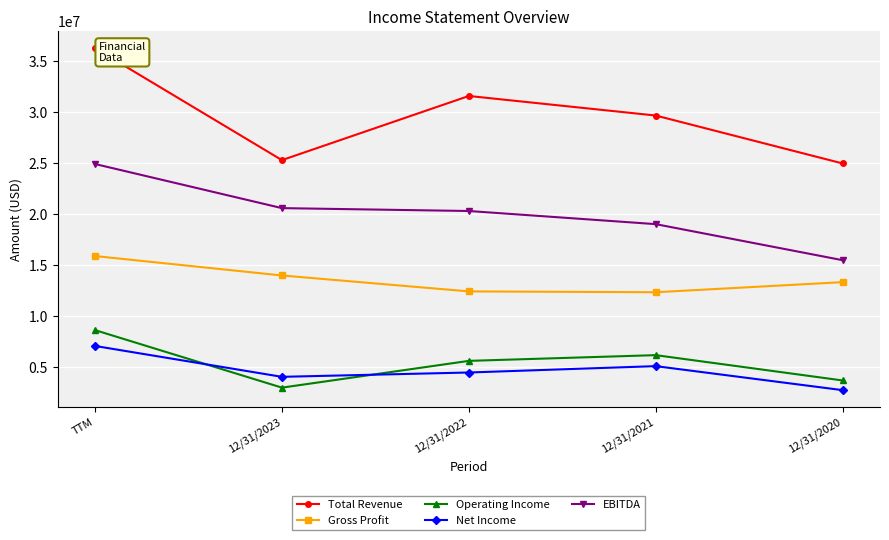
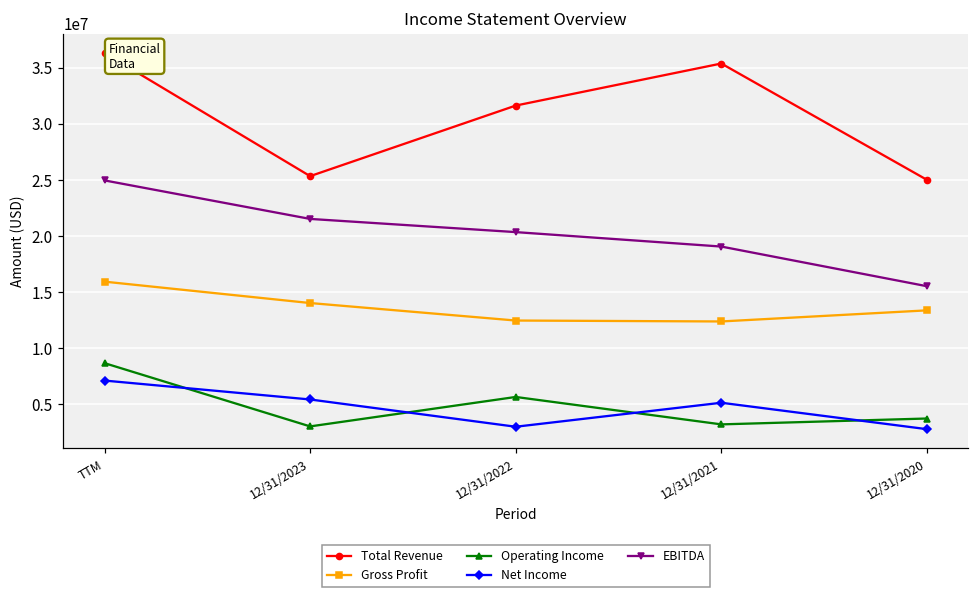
Net Income, 12/31/2023: 4100000 -> 5400000
EBITDA, 12/31/2023: 20600000 -> 21500000
Net Income, 12/31/2022: 4500000 -> 3000000
Total Revenue, 12/31/2021: 29700000 -> 35400000
Operating Income, 12/31/2021: 6200000 -> 3200000
